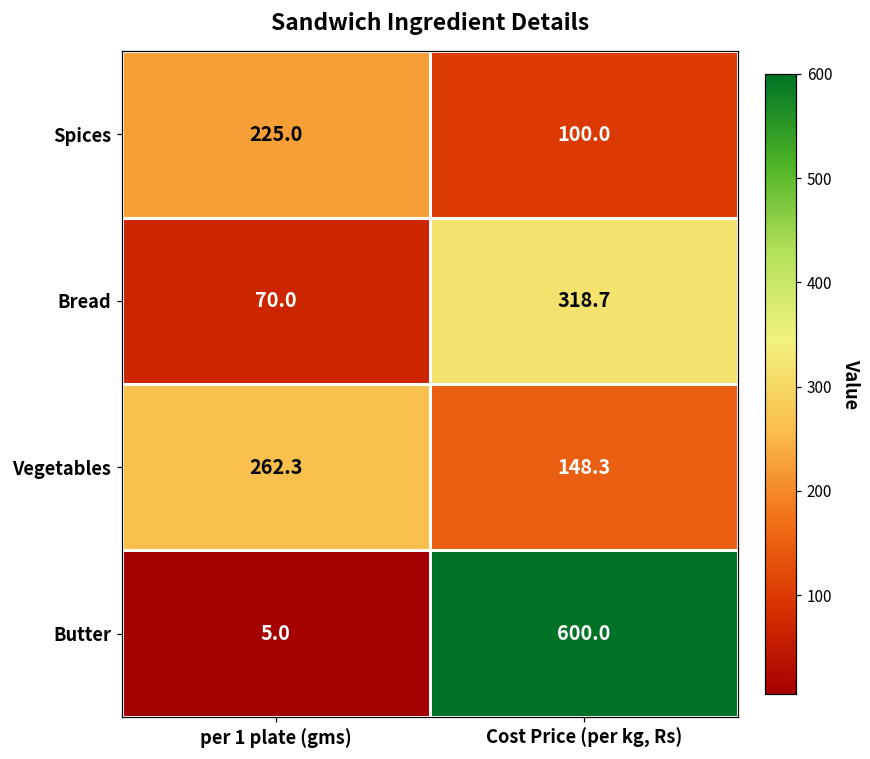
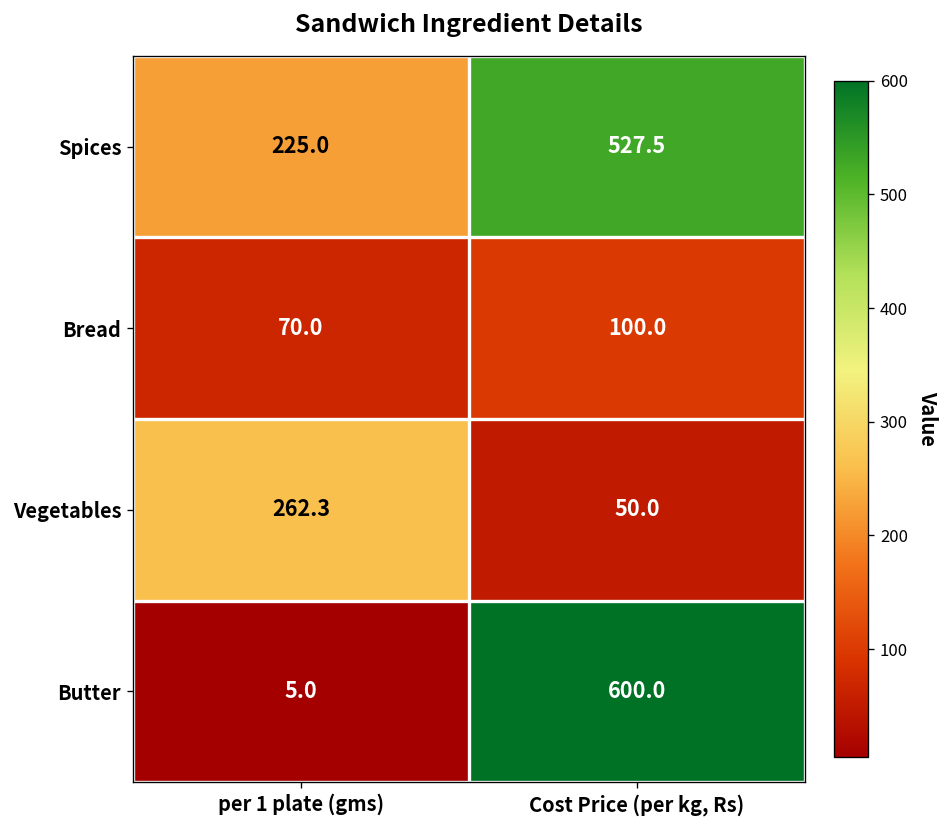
Spices, Cost Price (per kg, Rs): 100.0 -> 527.5
Bread, Cost Price (per kg, Rs): 318.7 -> 100.0
Vegetables, Cost Price (per kg, Rs): 148.3 -> 50.0
